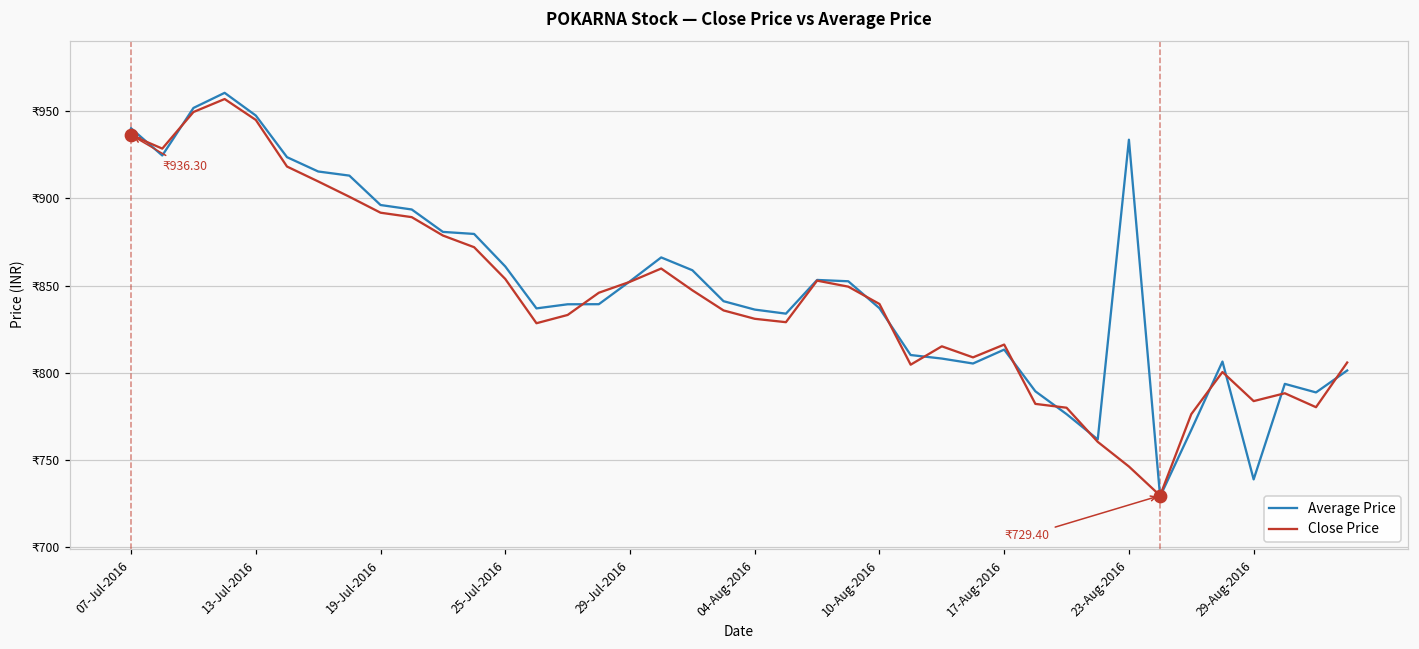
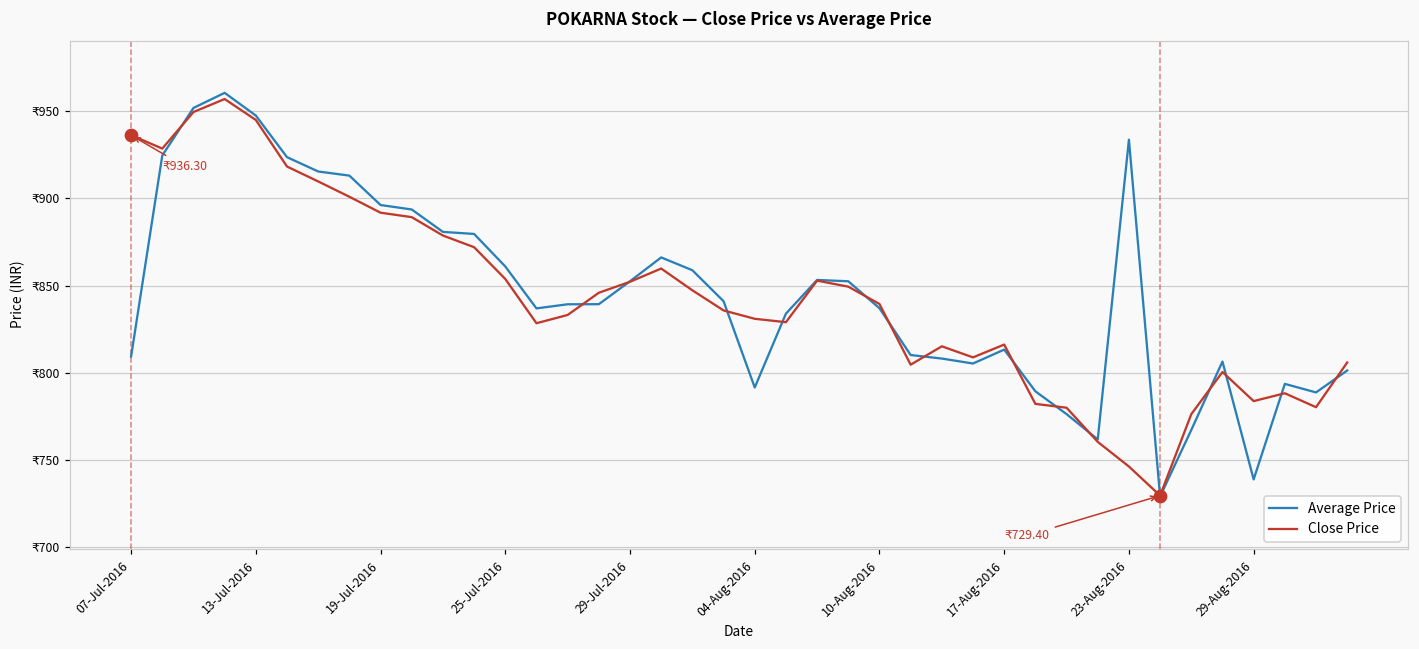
Average Price, 07-Jul-2016: ₹940 -> ₹809
Average Price, 04-Aug-2016: ₹836 -> ₹791
